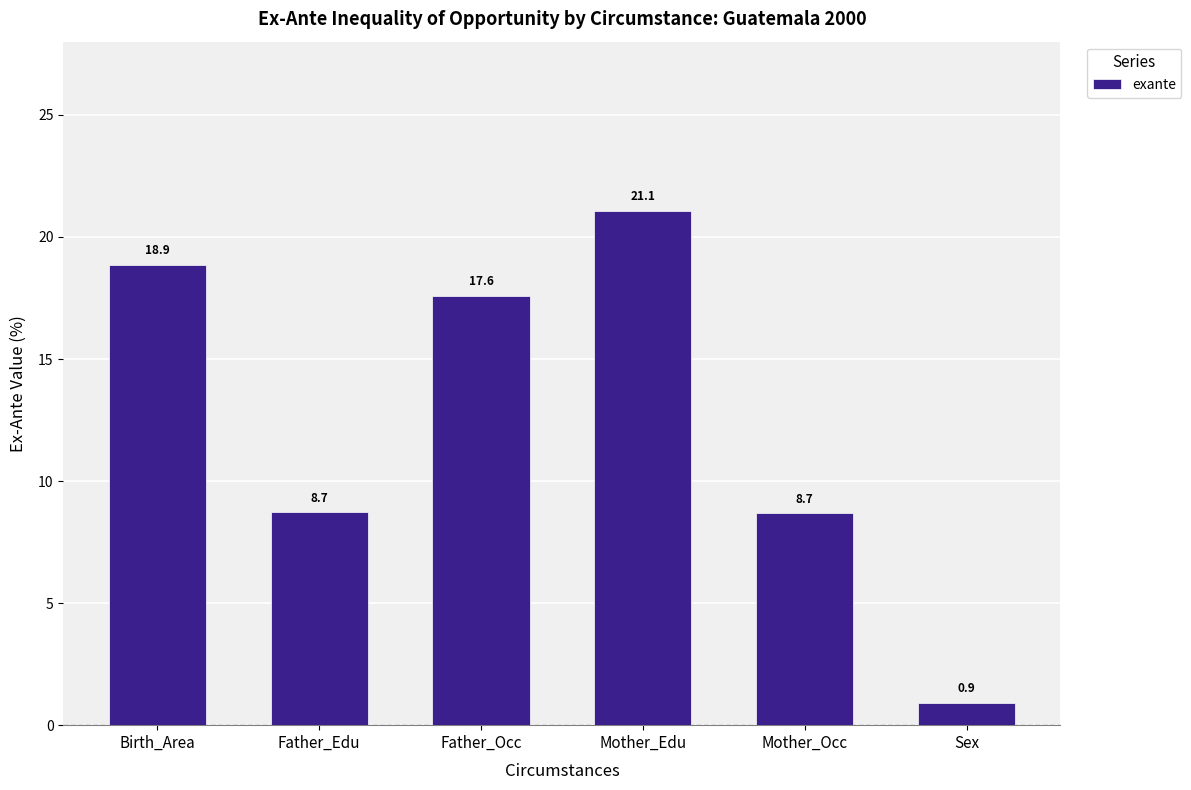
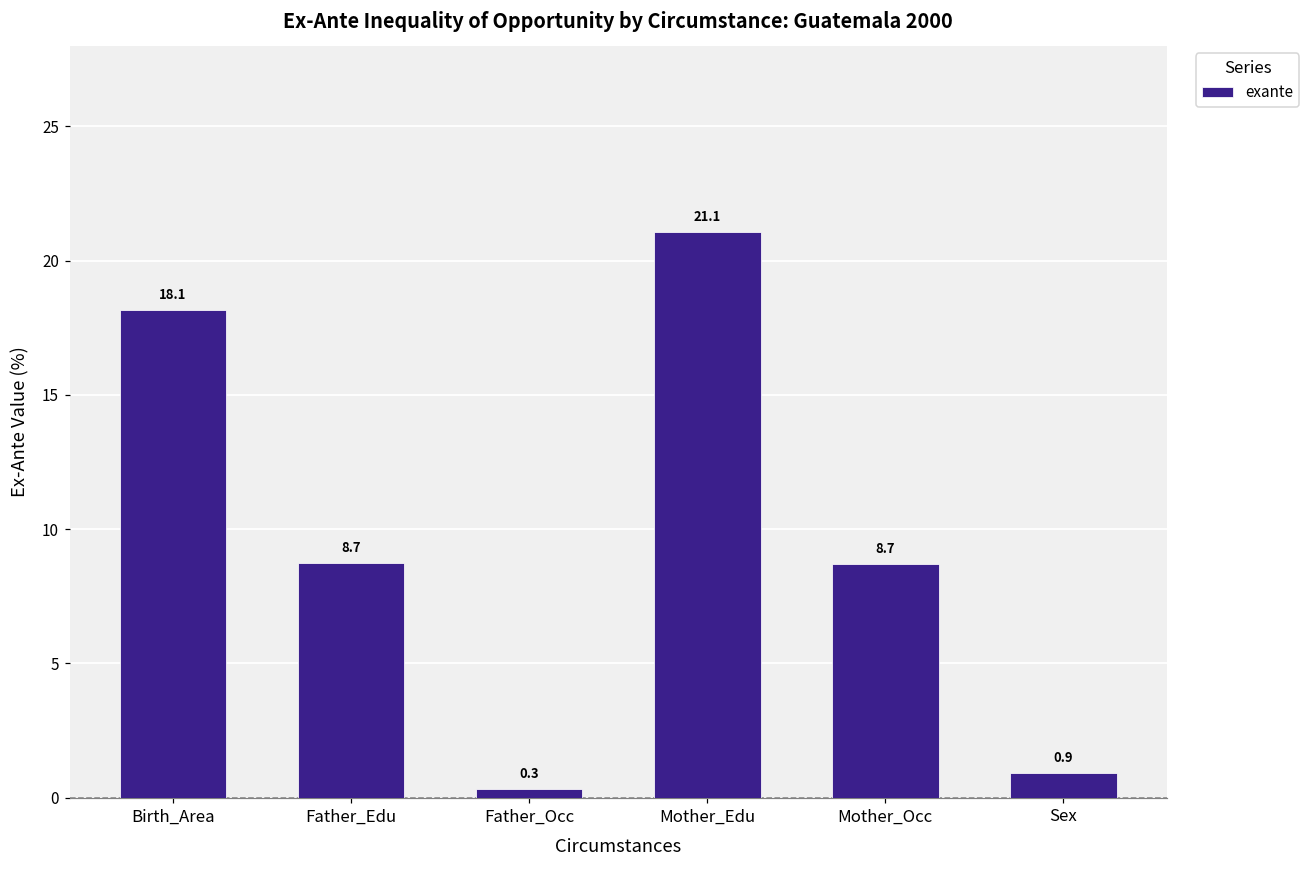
Birth_Area: 18.9 -> 18.1
Father_Occ: 17.6 -> 0.3
